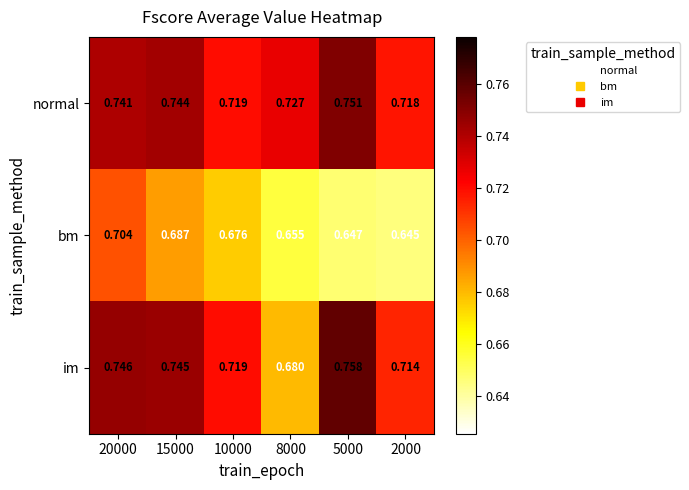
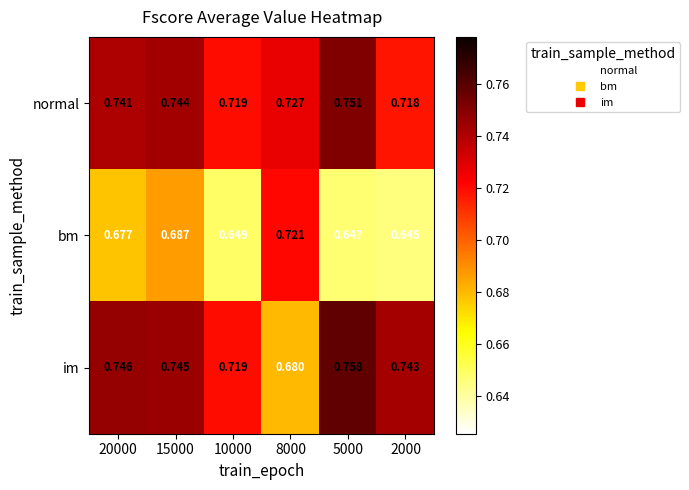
bm, 20000: 0.704 -> 0.677
bm, 10000: 0.676 -> 0.649
bm, 8000: 0.655 -> 0.721
im, 2000: 0.714 -> 0.743
